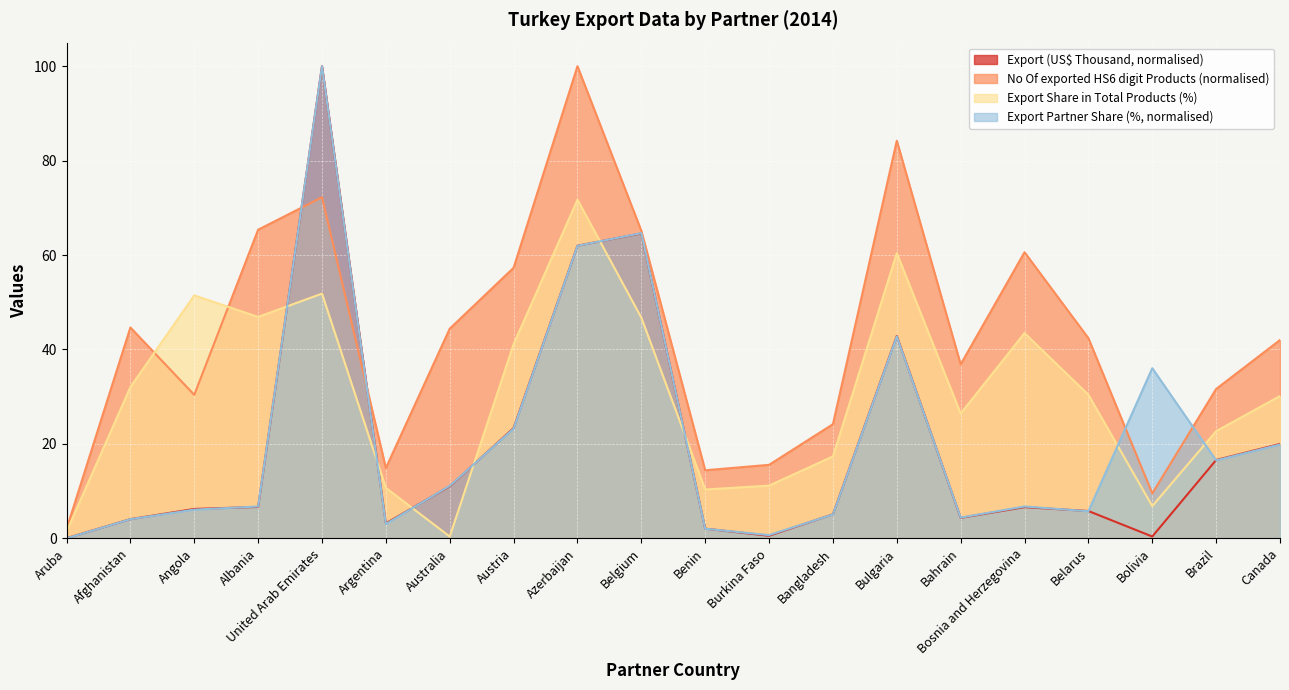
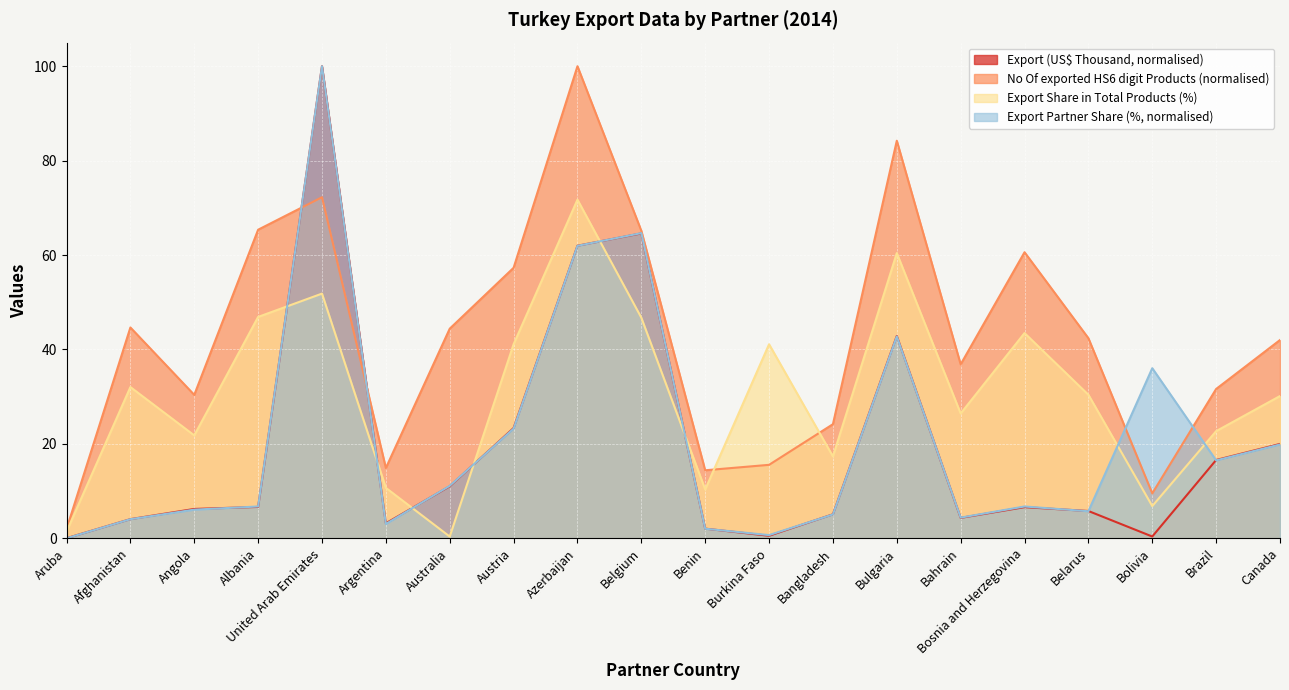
Export Share in Total Products (%), Angola: 51 -> 22
Export Share in Total Products (%), Burkina Faso: 11 -> 41
